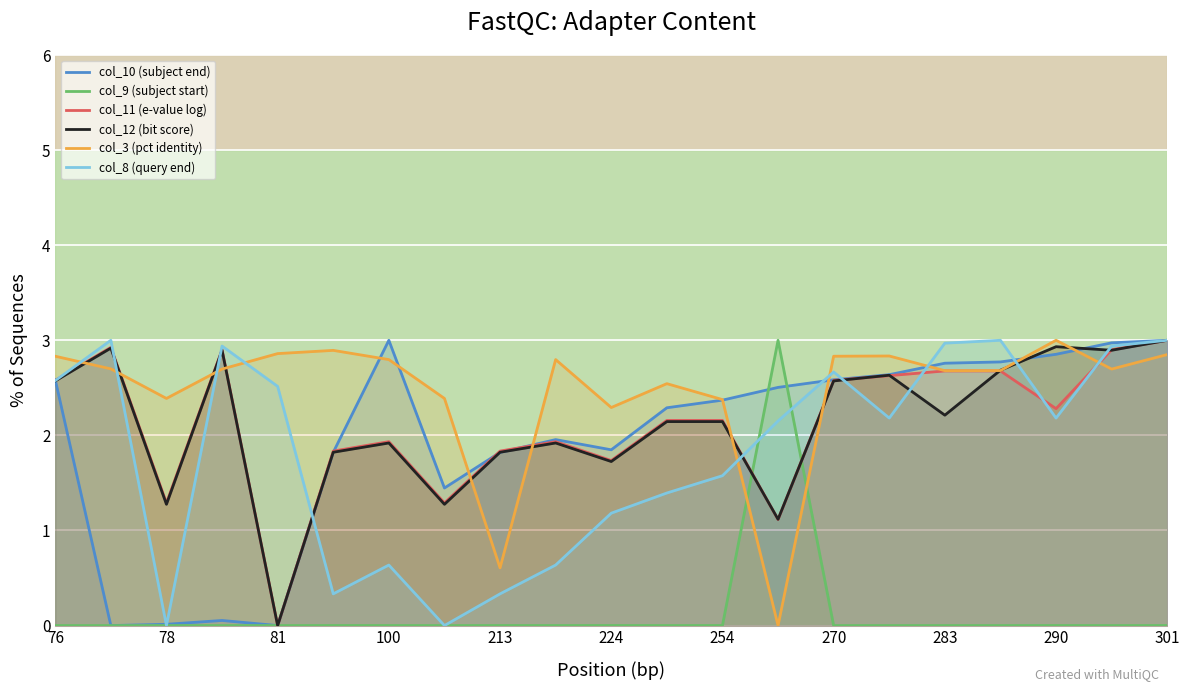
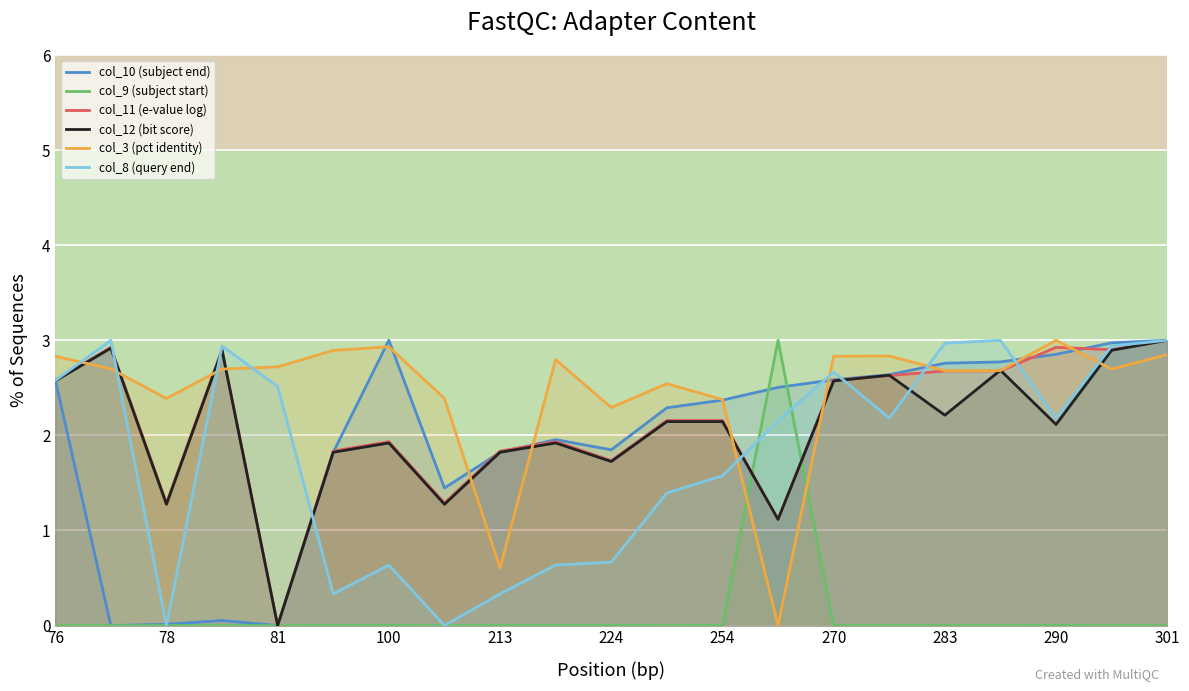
col_3 (pct identity), 81: 2.9 -> 2.7
col_3 (pct identity), 100: 2.8 -> 2.9
col_8 (query end), 224: 1.2 -> 0.7
col_11 (e-value log), 290: 2.3 -> 2.9
col_12 (bit score), 290: 2.9 -> 2.1
